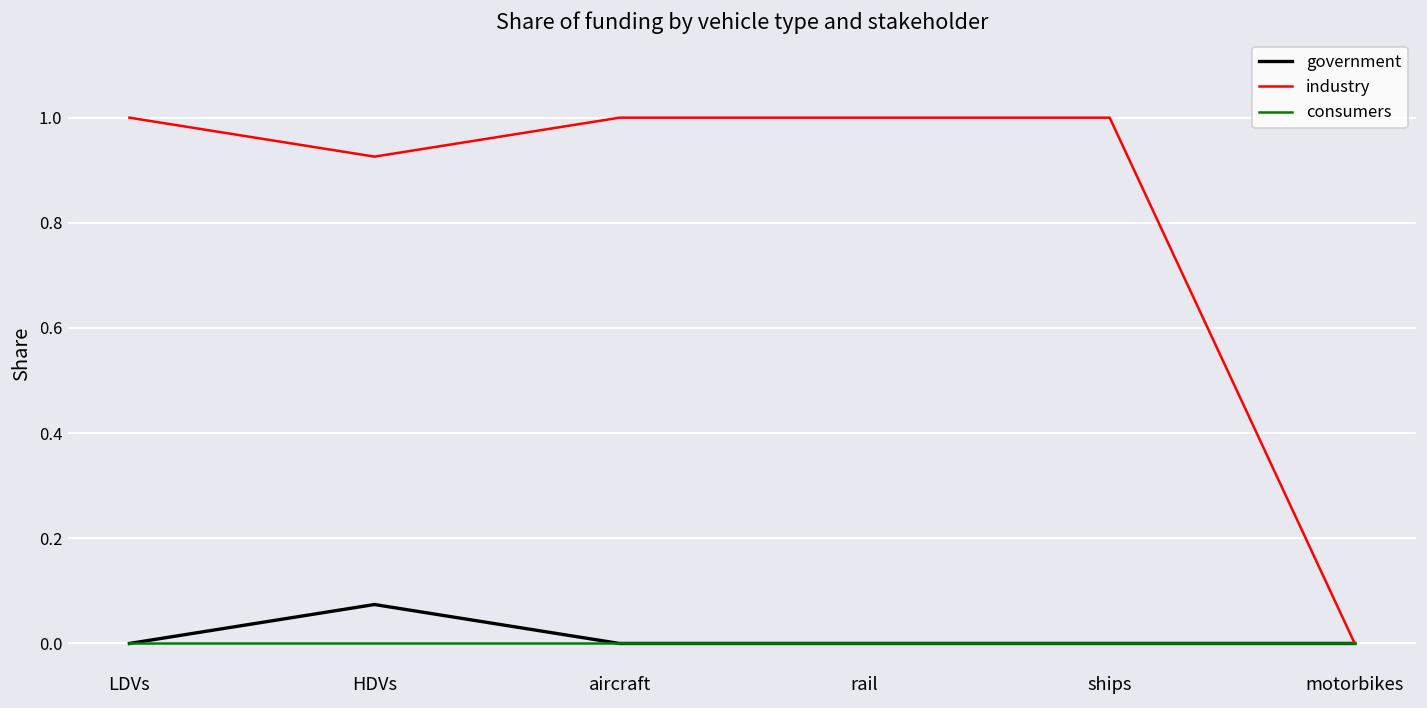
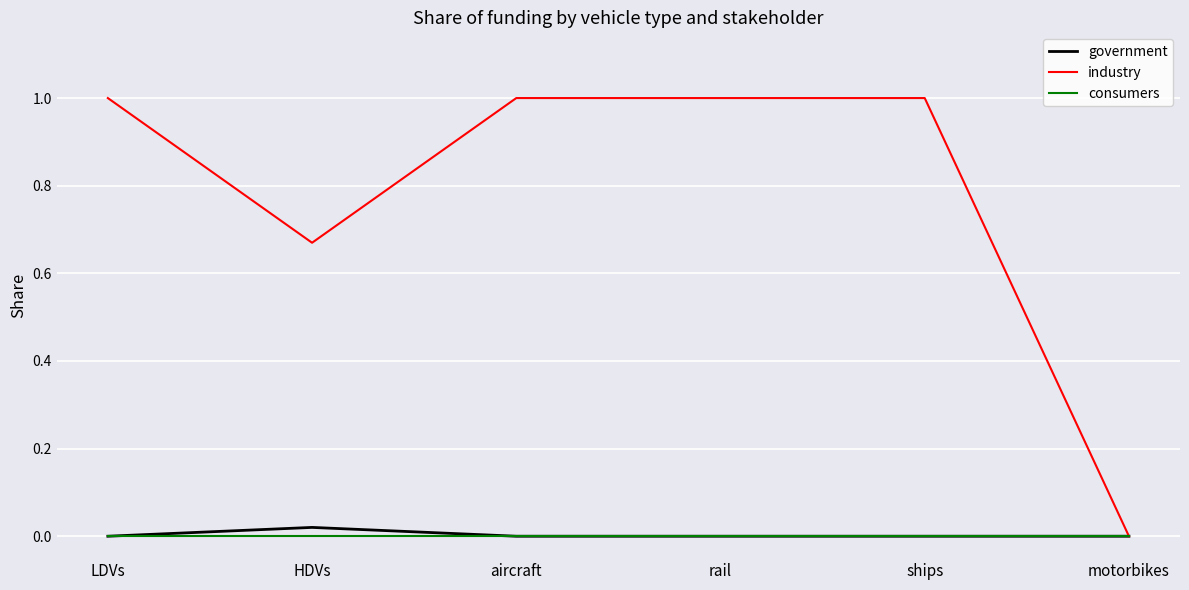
government, HDVs: 0.07 -> 0.02
industry, HDVs: 0.93 -> 0.67
